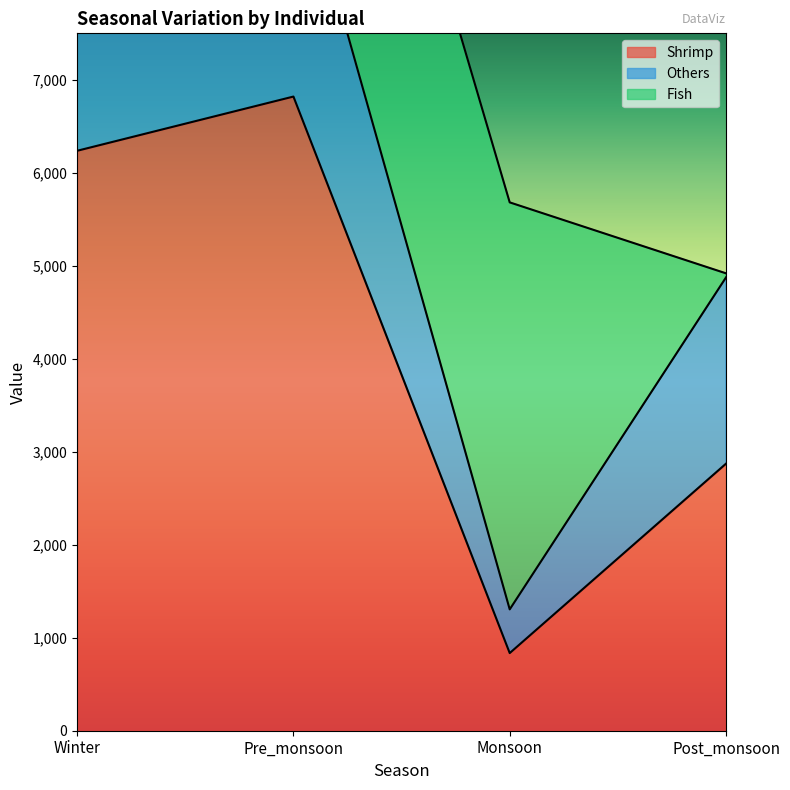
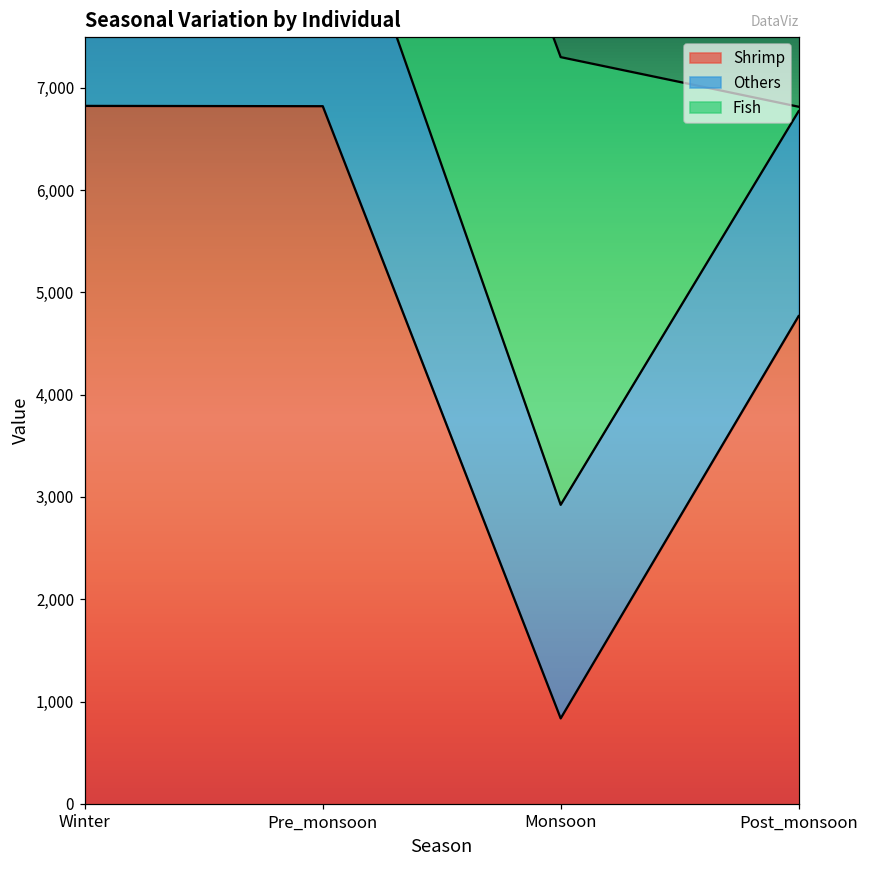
Shrimp, Winter: 6,200 -> 6,800
Others, Monsoon: 500 -> 2,100
Shrimp, Post_monsoon: 2,900 -> 4,800
